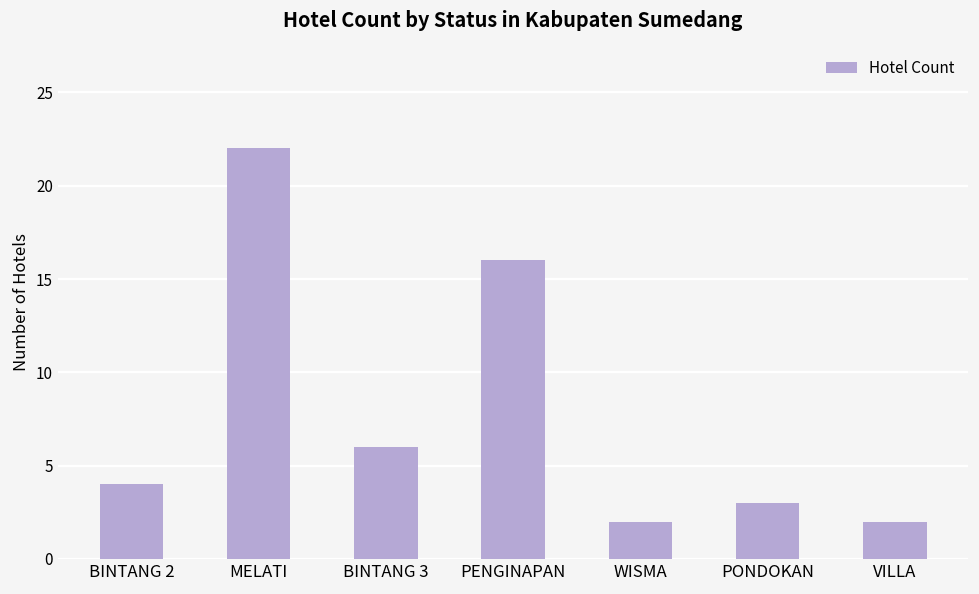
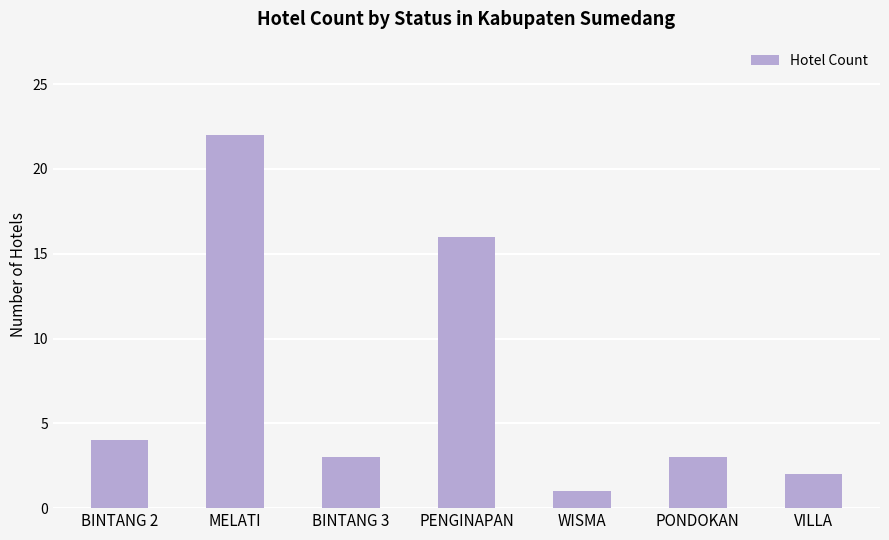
BINTANG 3: 6 -> 3
WISMA: 2 -> 1
